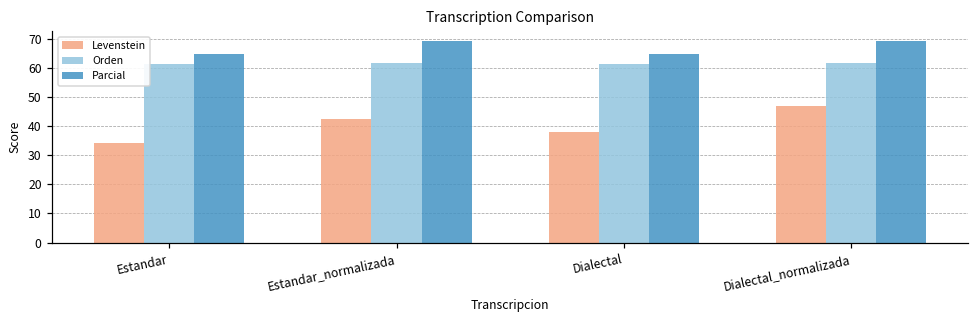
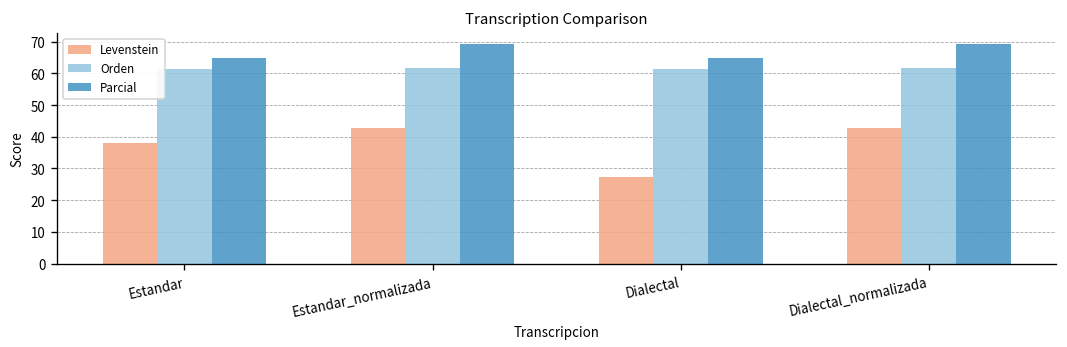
Levenstein, Estandar: 34 -> 38
Levenstein, Dialectal: 38 -> 27
Levenstein, Dialectal_normalizada: 47 -> 43
